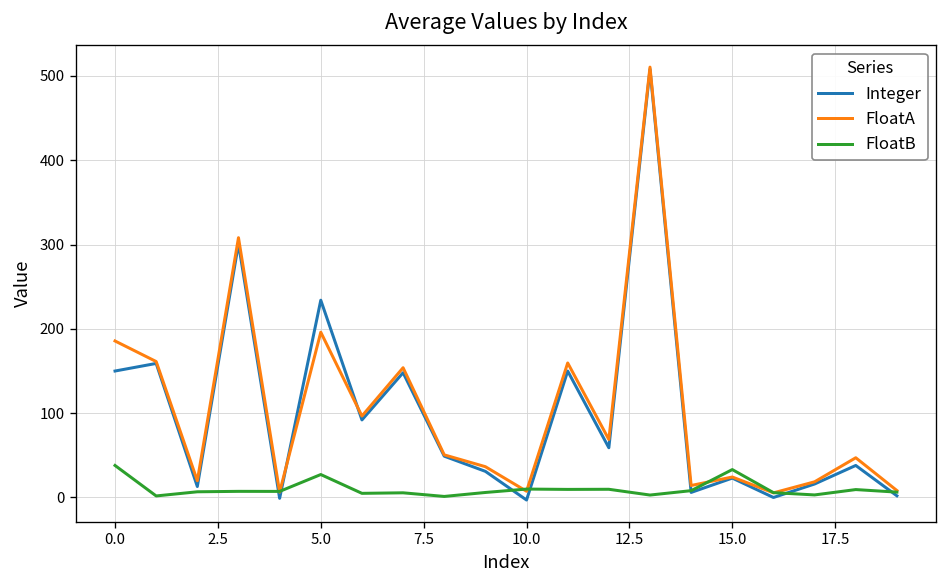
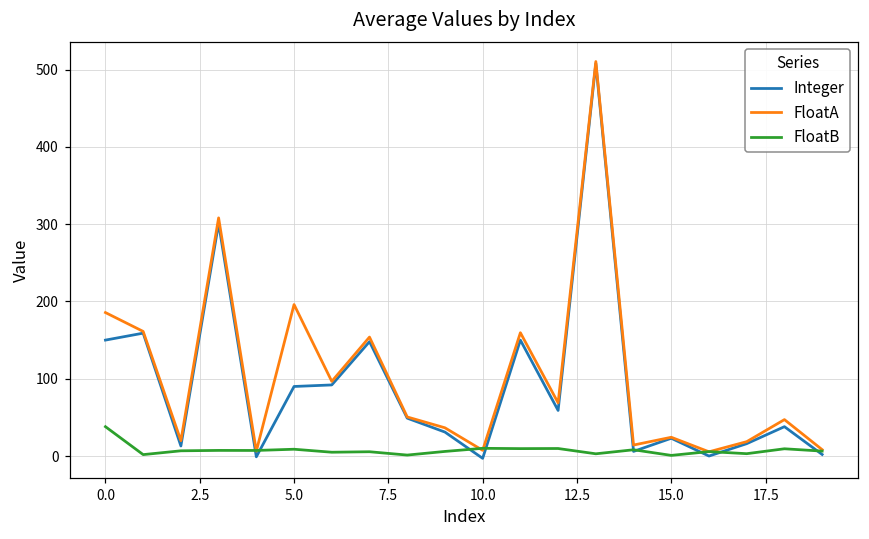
Integer, 5.0: 230 -> 90
FloatB, 5.0: 30 -> 10
FloatB, 15.0: 30 -> 0
